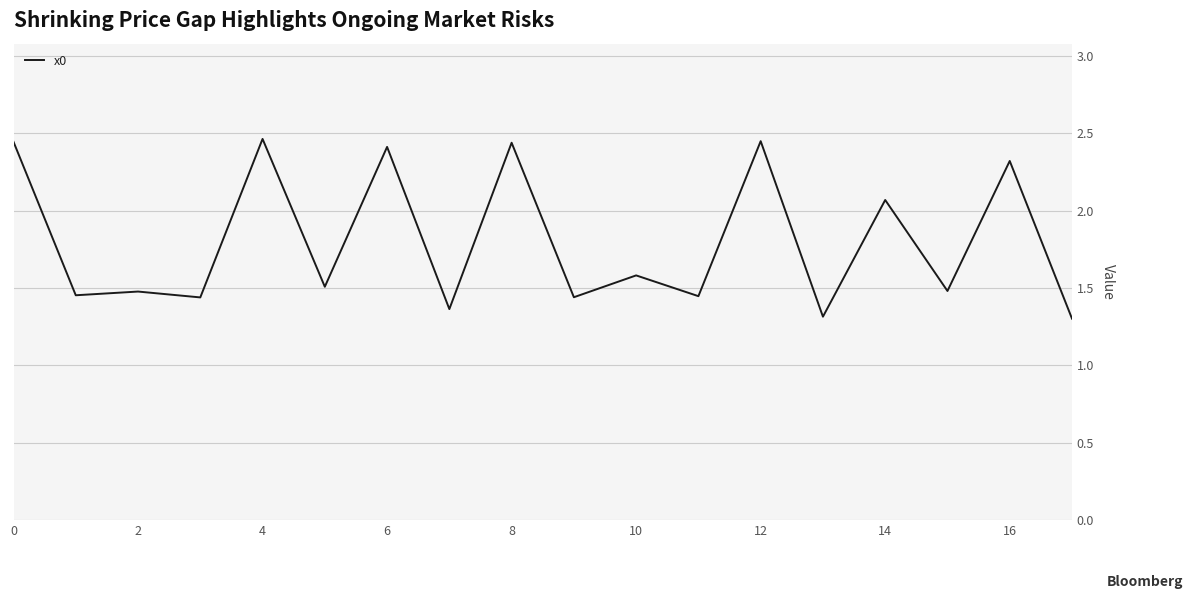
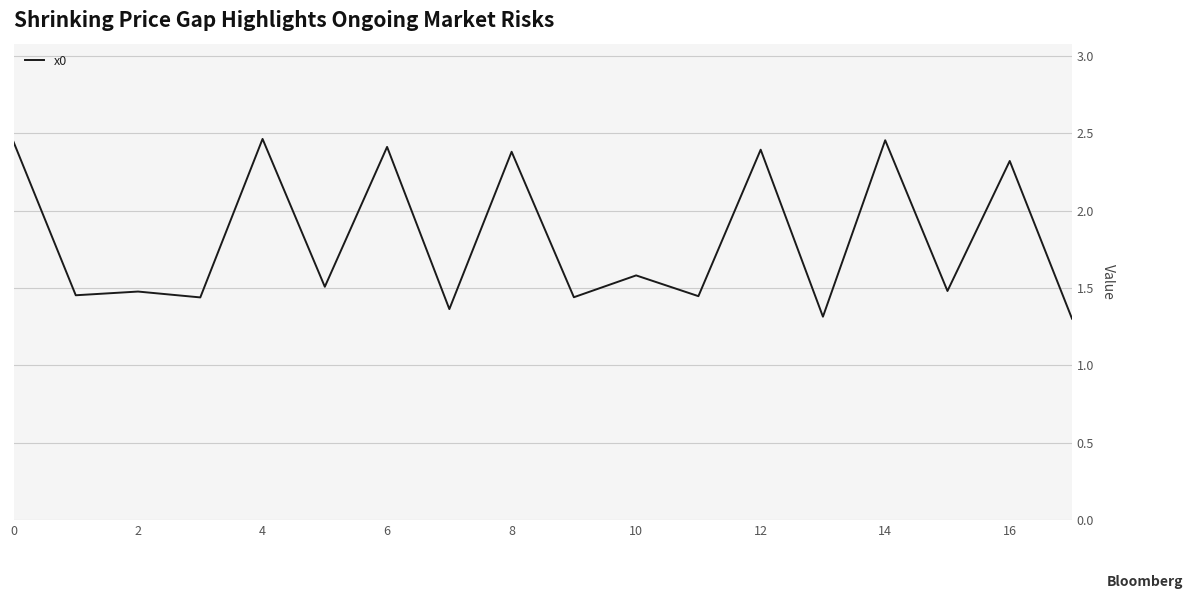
8: 2.44 -> 2.38
12: 2.45 -> 2.39
14: 2.07 -> 2.46
